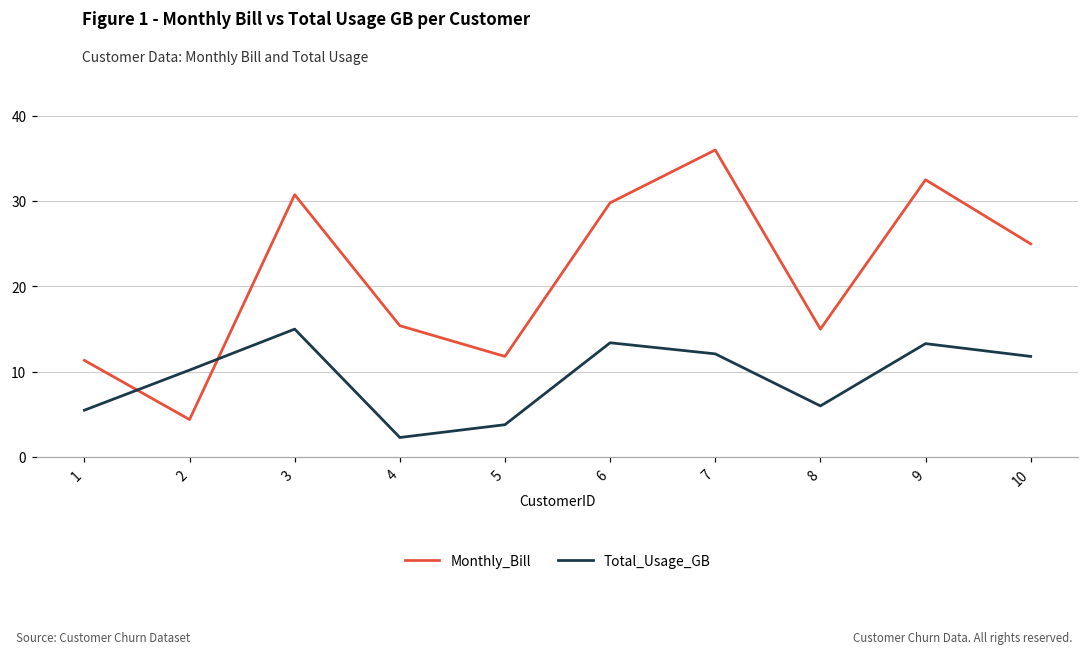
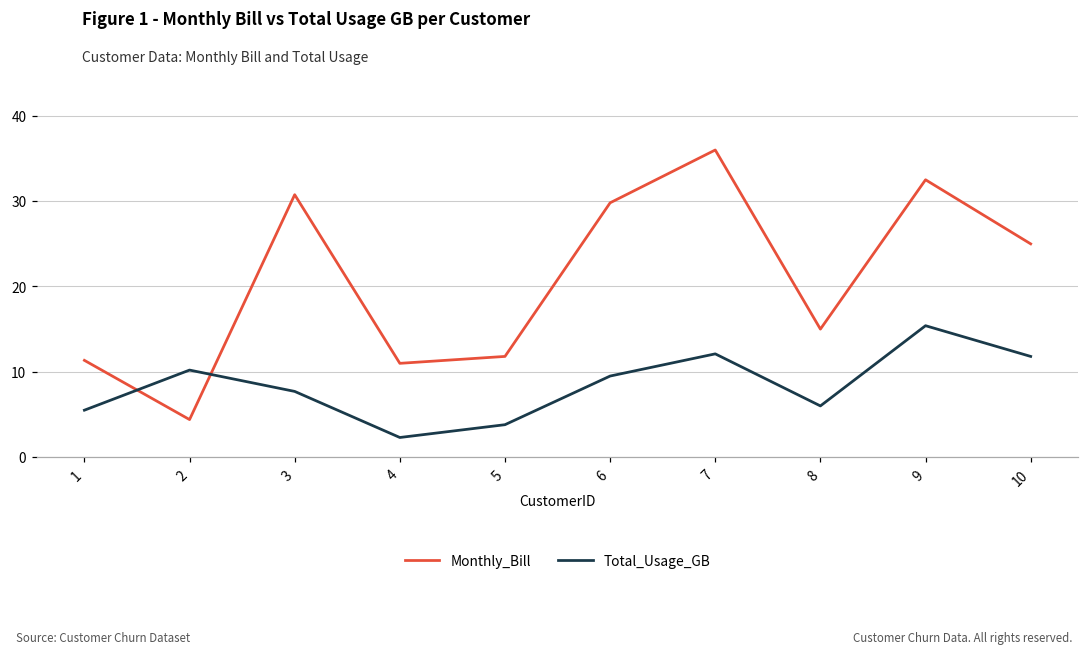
Total_Usage_GB, 3: 15 -> 8
Monthly_Bill, 4: 15 -> 11
Total_Usage_GB, 6: 13 -> 10
Total_Usage_GB, 9: 13 -> 15
